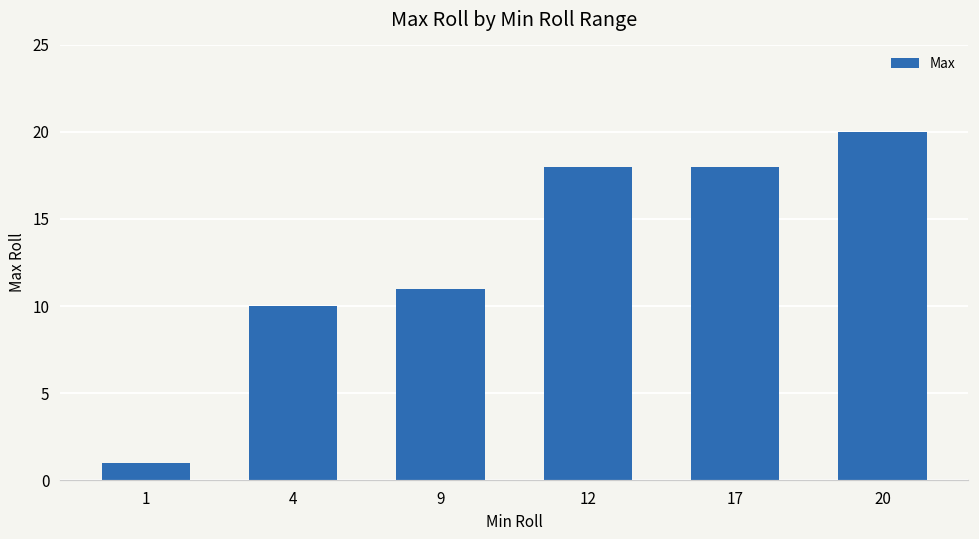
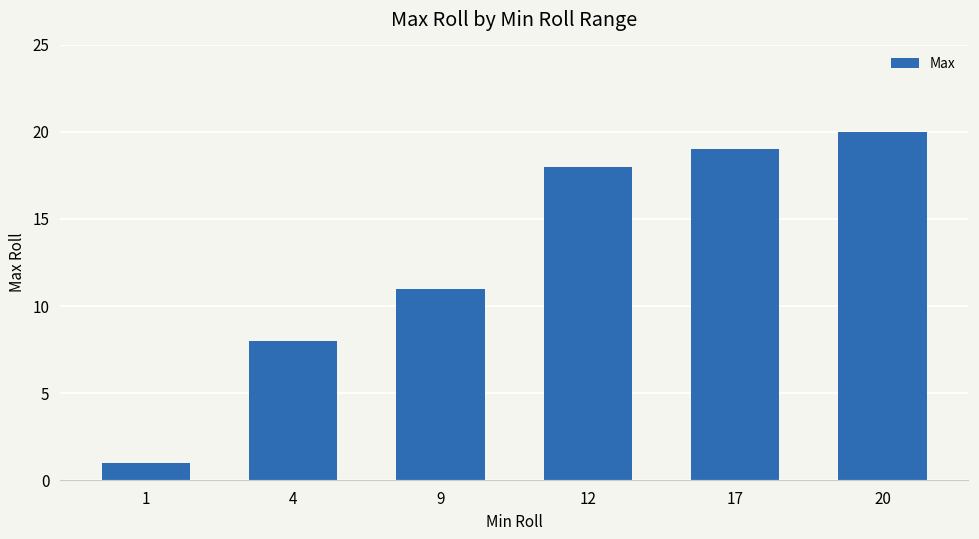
4: 10 -> 8
17: 18 -> 19
